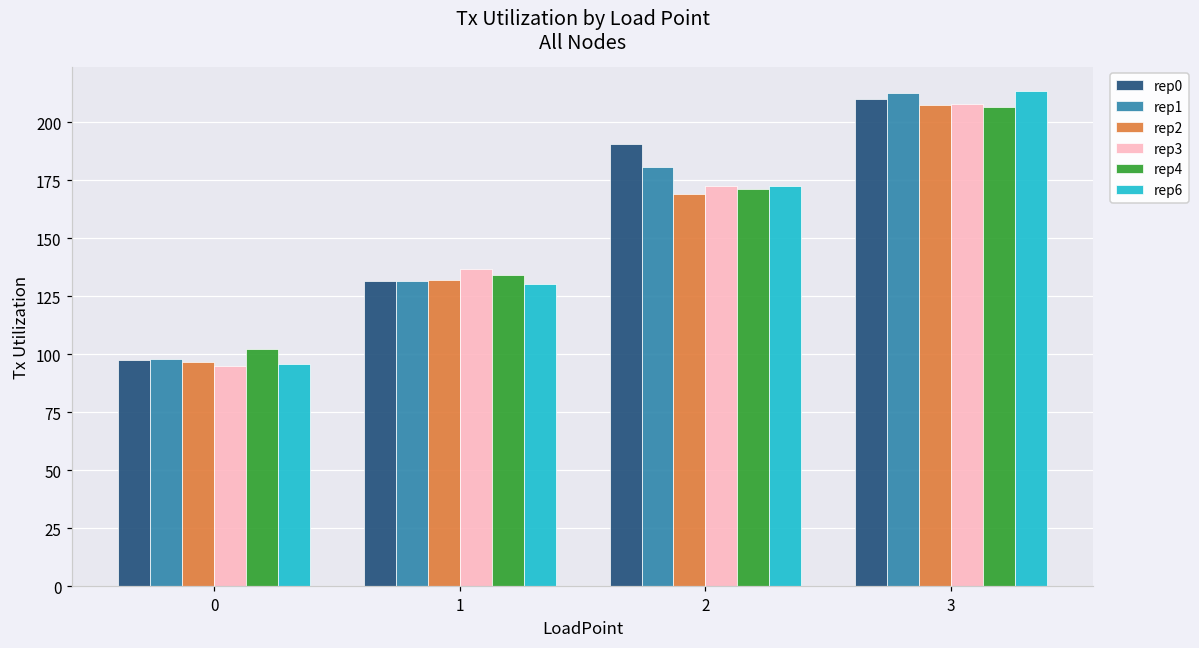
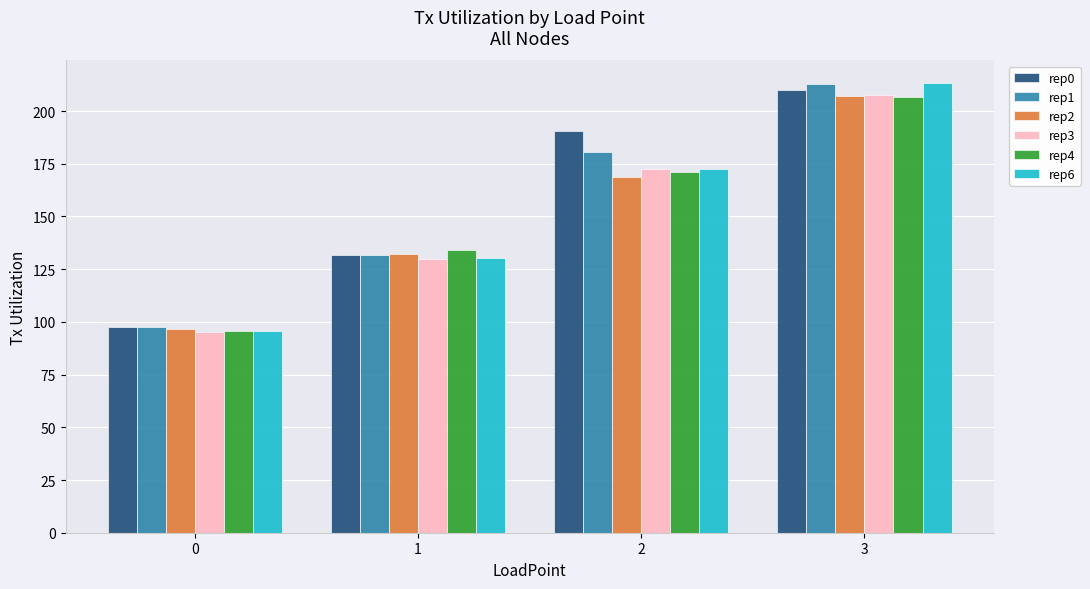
rep4, 0: 102 -> 95
rep3, 1: 137 -> 130
